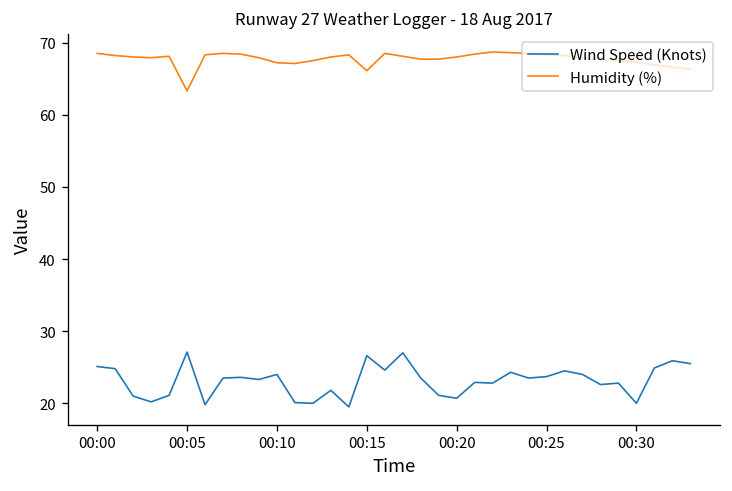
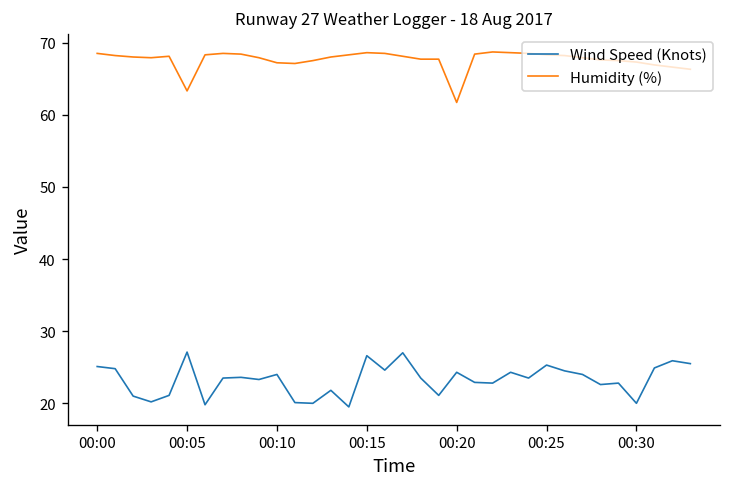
Humidity (%), 00:15: 66 -> 69
Wind Speed (Knots), 00:20: 21 -> 24
Humidity (%), 00:20: 68 -> 62
Wind Speed (Knots), 00:25: 24 -> 25
